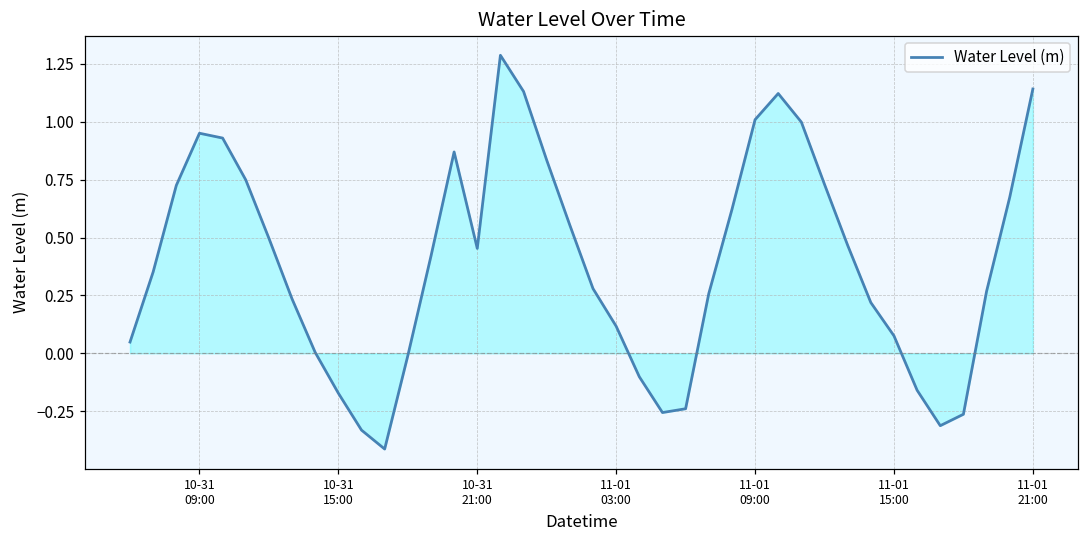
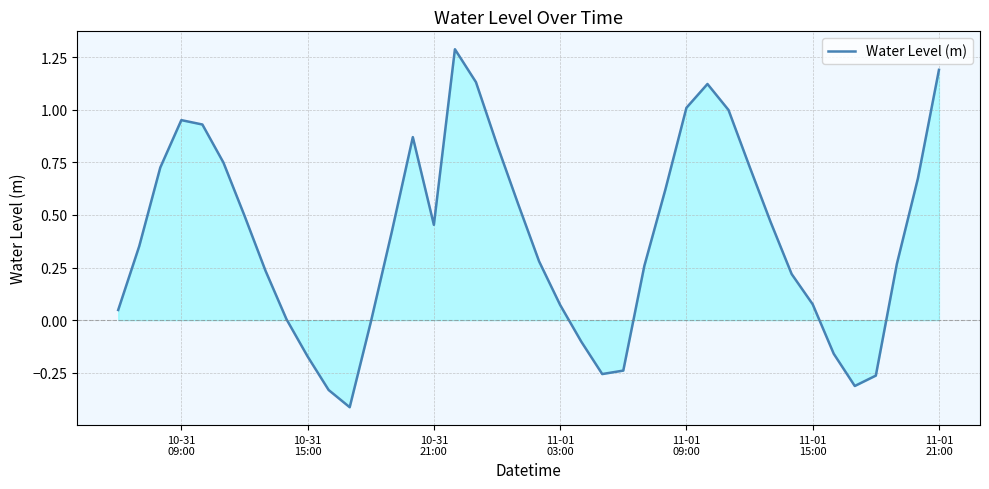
Water Level (m), 11-01 03:00: 0.12 -> 0.07
Water Level (m), 11-01 21:00: 1.14 -> 1.19
